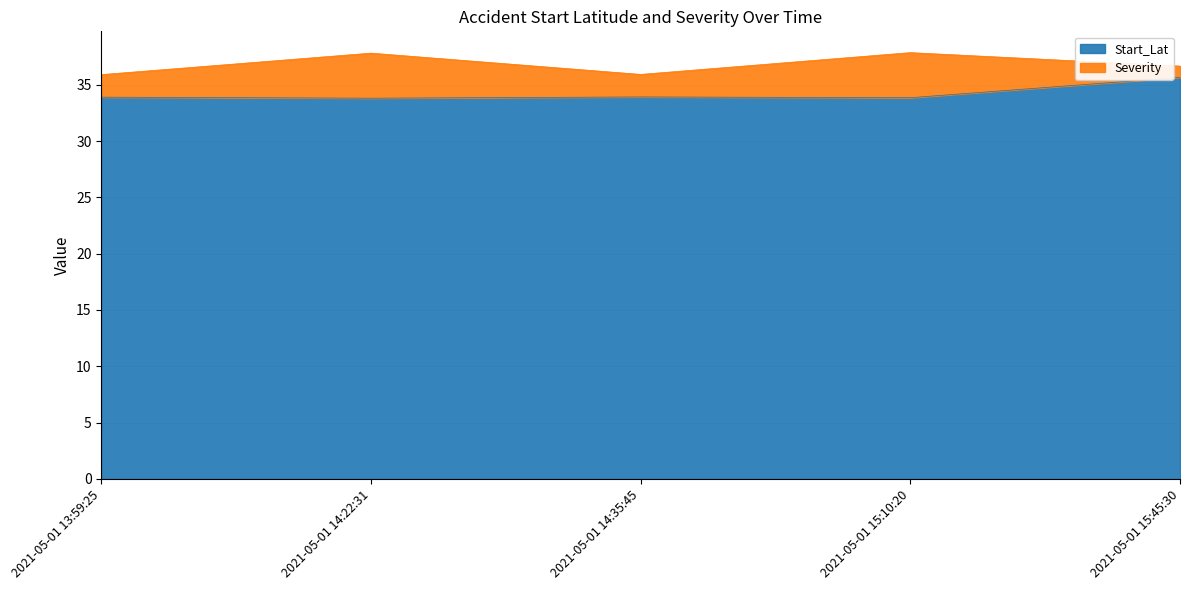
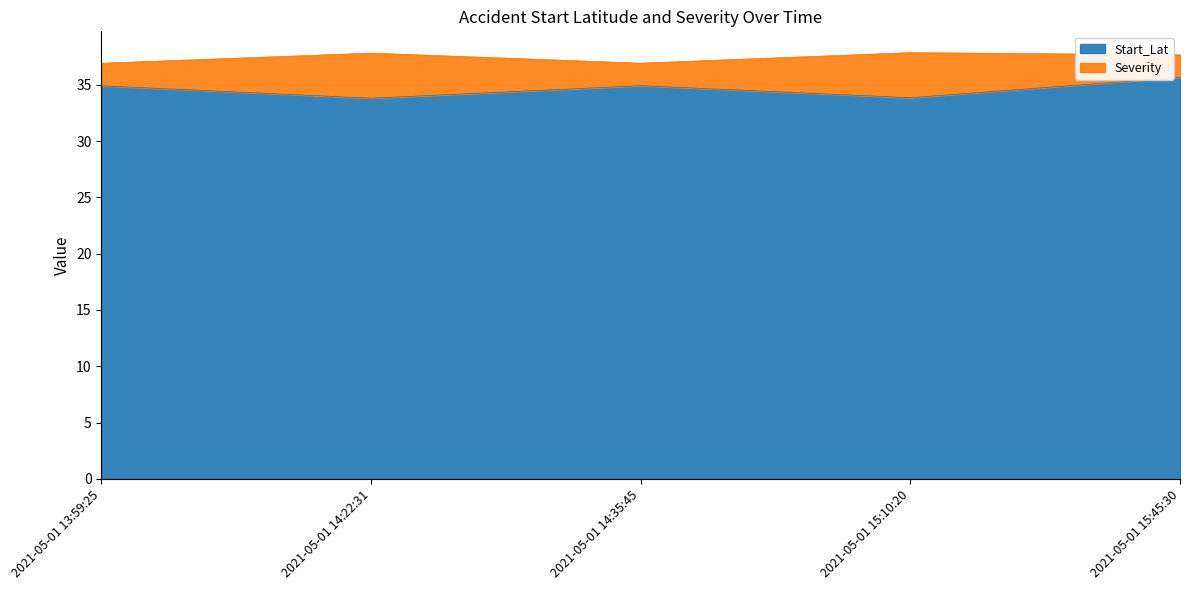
Start_Lat, 2021-05-01 13:59:25: 33.9 -> 34.9
Start_Lat, 2021-05-01 14:35:45: 33.9 -> 34.9
Severity, 2021-05-01 15:45:30: 1 -> 2
